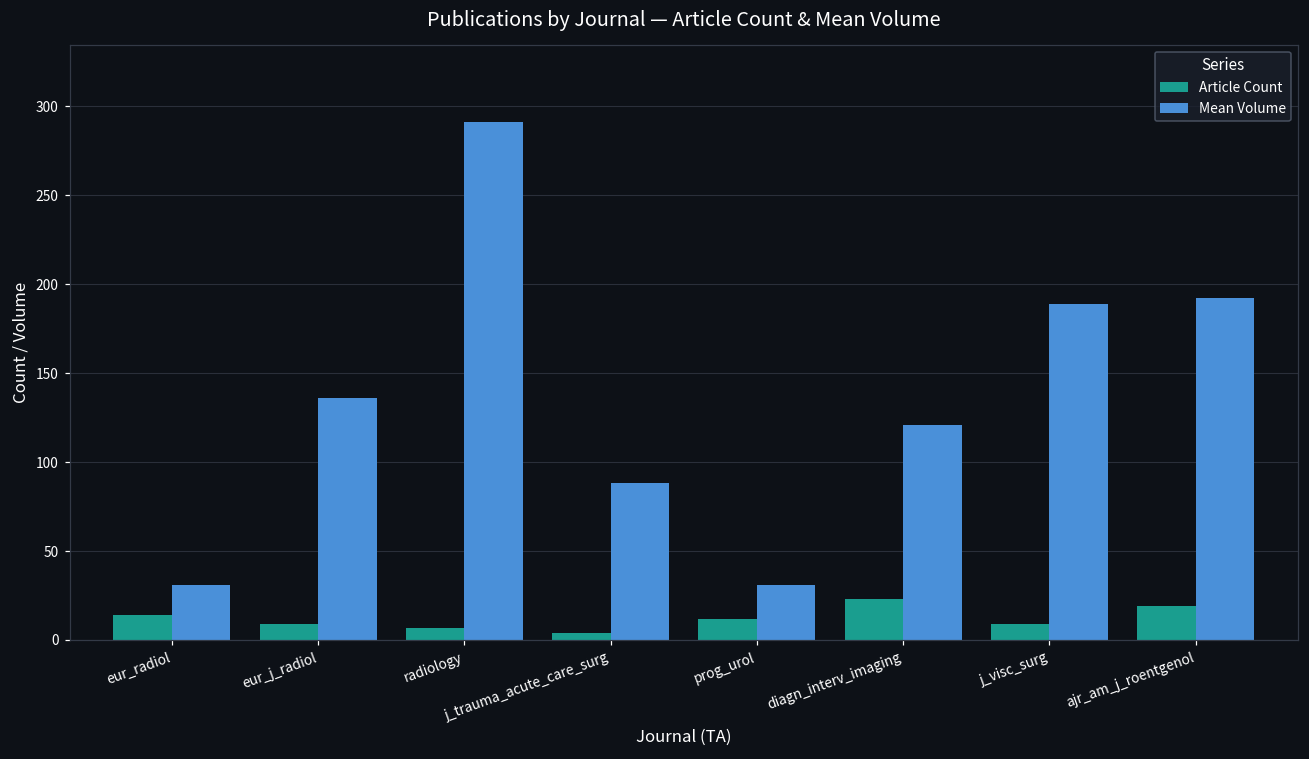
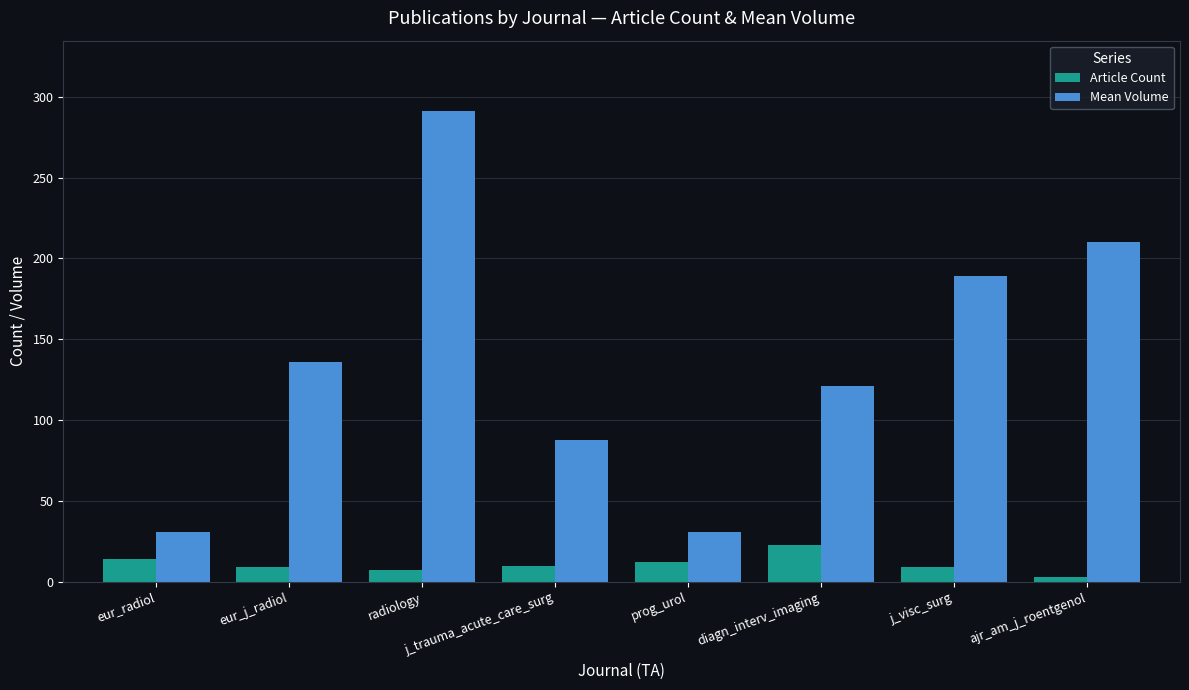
Article Count, j_trauma_acute_care_surg: 4 -> 10
Article Count, ajr_am_j_roentgenol: 19 -> 3
Mean Volume, ajr_am_j_roentgenol: 192 -> 210
